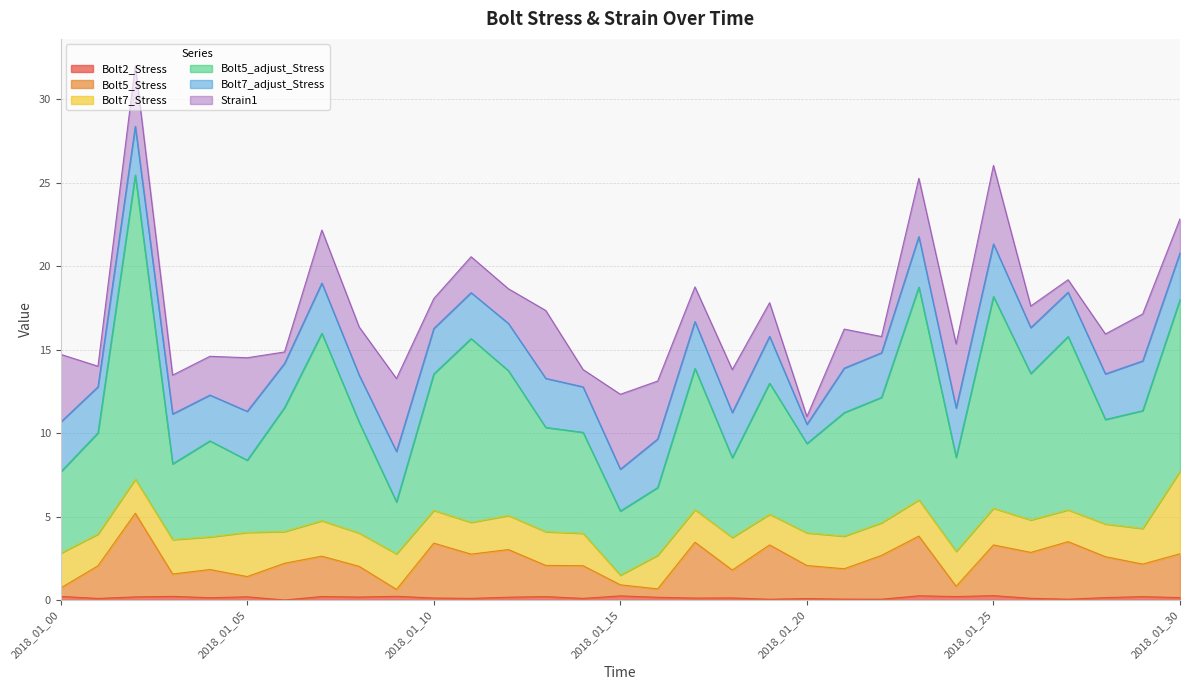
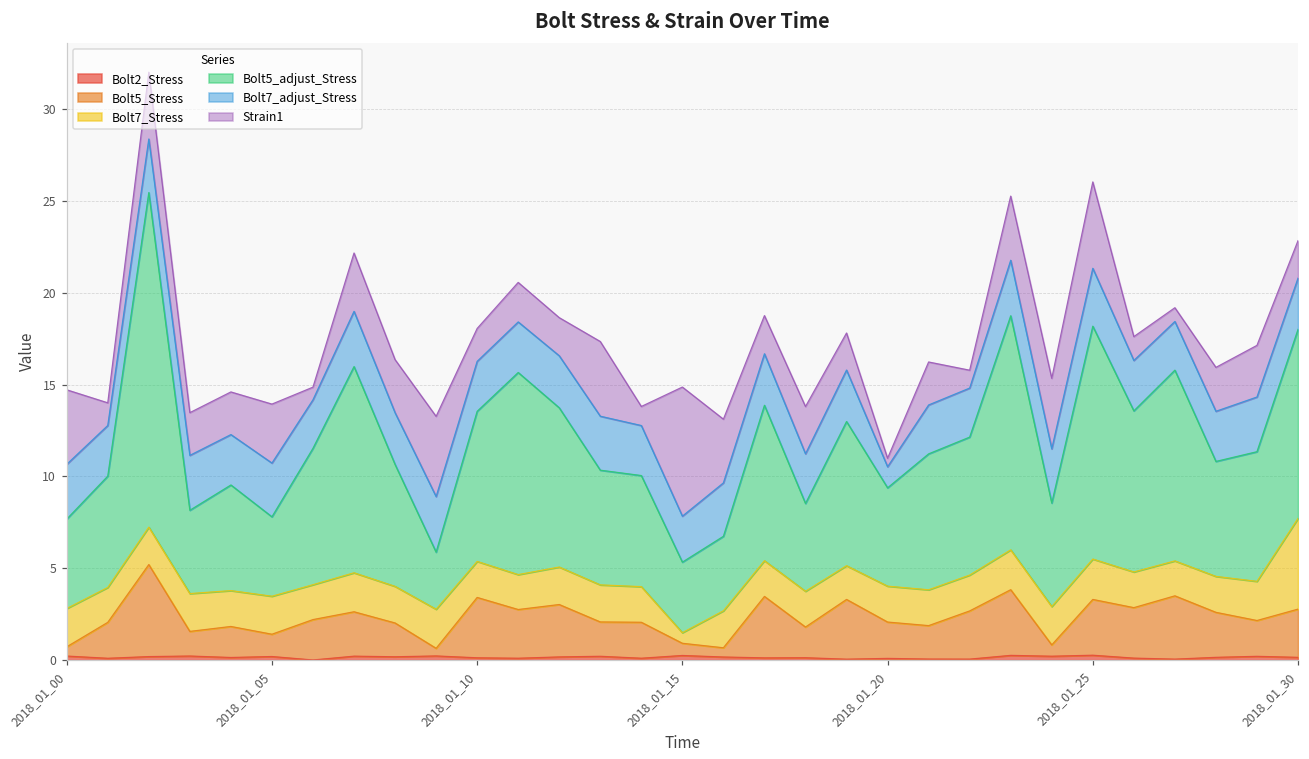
Bolt7_Stress, 2018_01_05: 2.6 -> 2.1
Strain1, 2018_01_15: 4.5 -> 7.0
